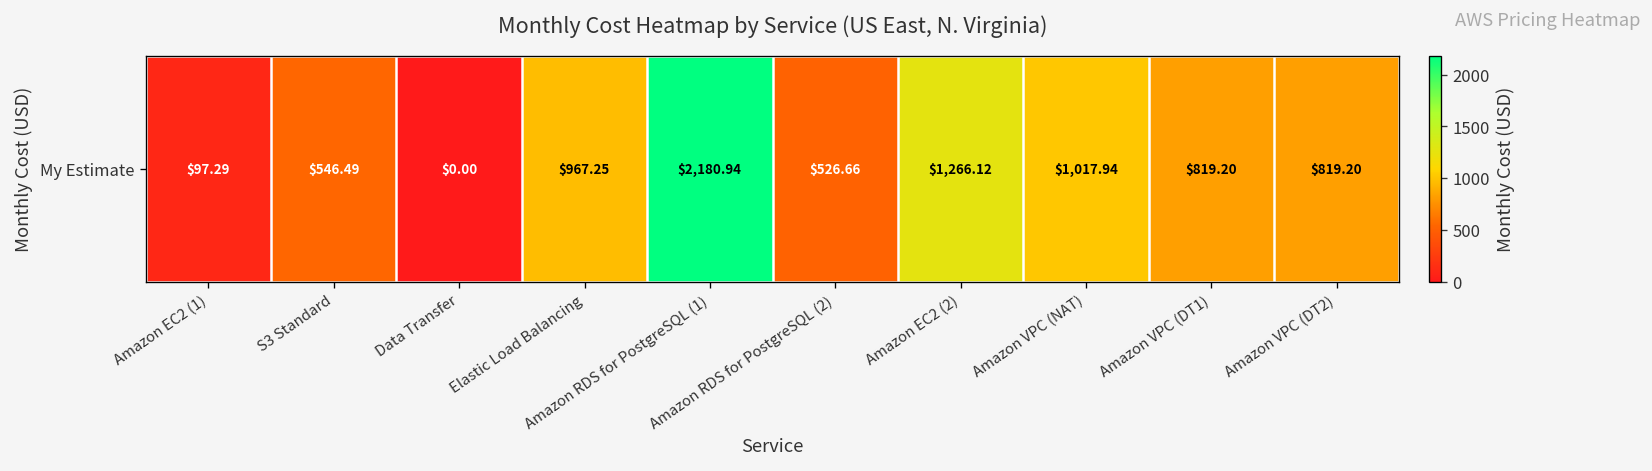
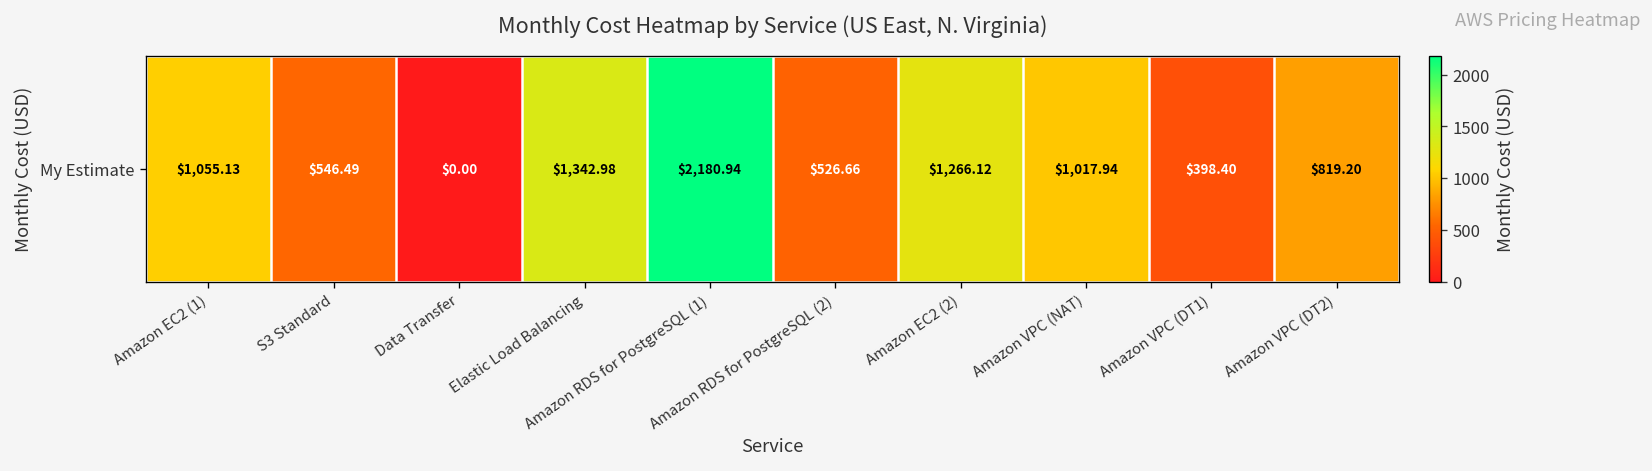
My Estimate, Amazon EC2 (1): $97.29 -> $1,055.13
My Estimate, Elastic Load Balancing: $967.25 -> $1,342.98
My Estimate, Amazon VPC (DT1): $819.20 -> $398.40
